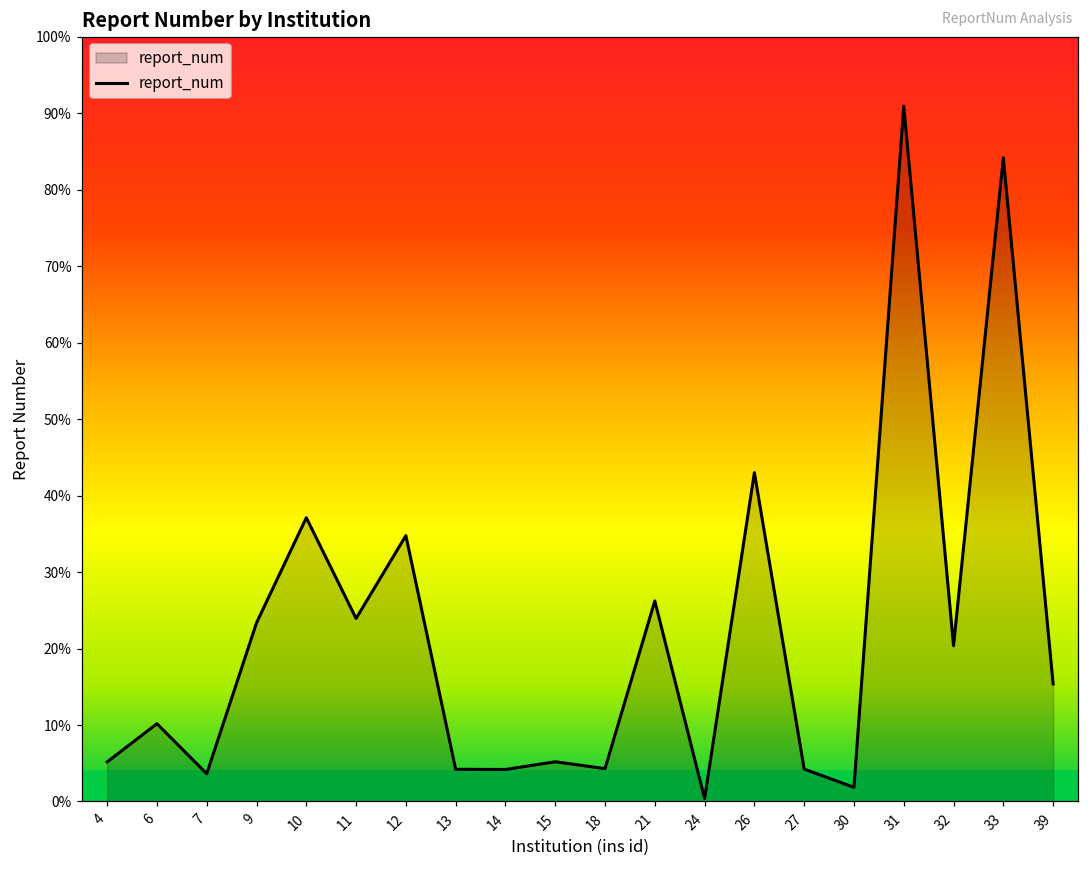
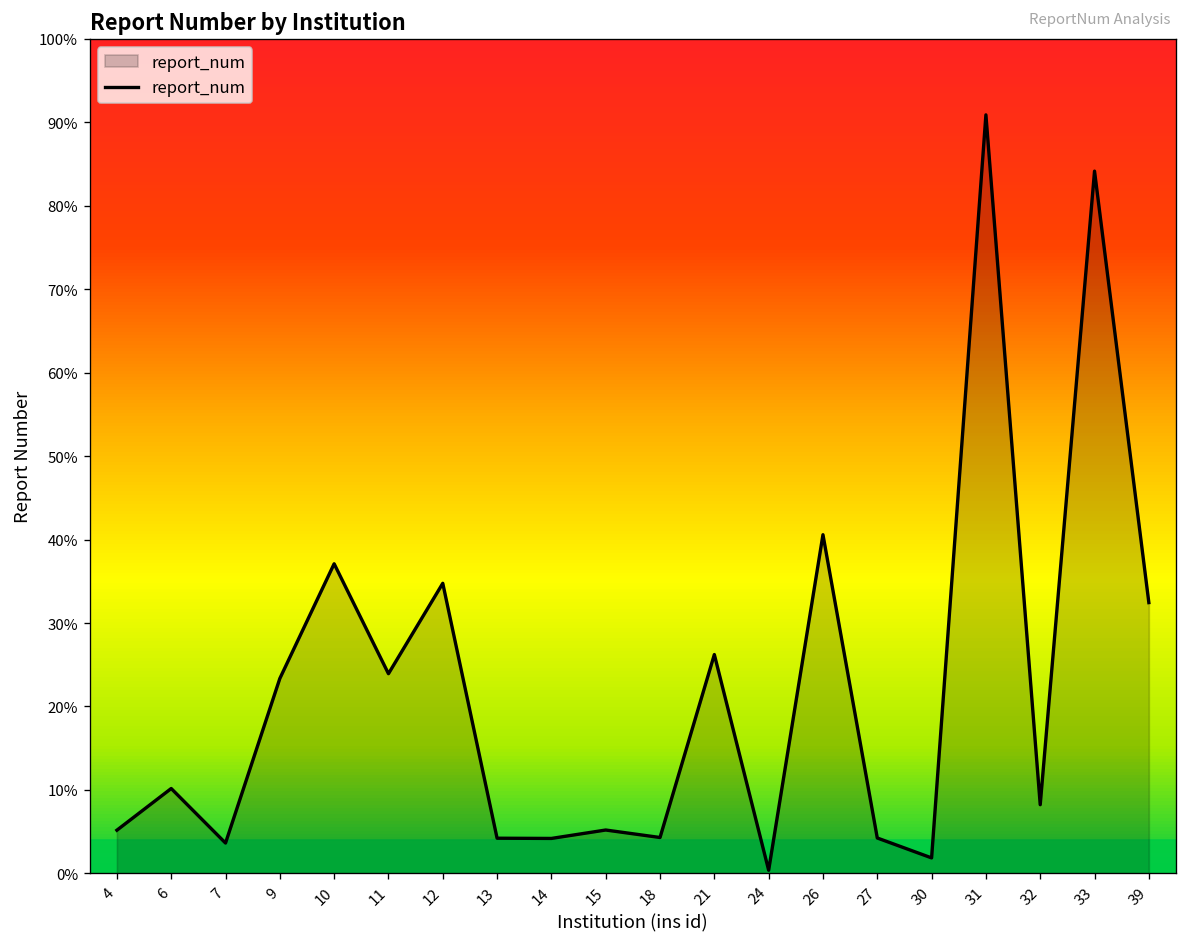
26: 43% -> 41%
32: 20% -> 8%
39: 15% -> 32%
